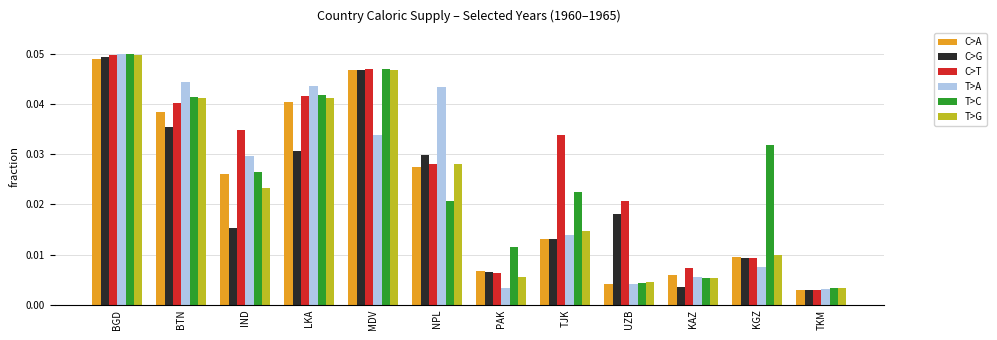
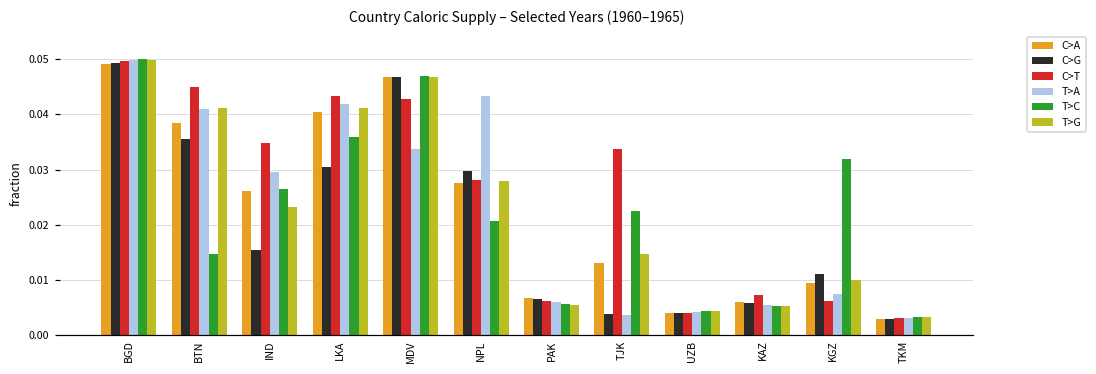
C>T, BTN: 0.040 -> 0.045
T>A, BTN: 0.044 -> 0.041
T>C, BTN: 0.041 -> 0.015
C>T, LKA: 0.042 -> 0.043
T>A, LKA: 0.044 -> 0.042
T>C, LKA: 0.042 -> 0.036
C>T, MDV: 0.047 -> 0.043
T>A, PAK: 0.003 -> 0.006
T>C, PAK: 0.012 -> 0.006
C>G, TJK: 0.013 -> 0.004
T>A, TJK: 0.014 -> 0.004
C>G, UZB: 0.018 -> 0.004
C>T, UZB: 0.021 -> 0.004
C>G, KAZ: 0.004 -> 0.006
C>G, KGZ: 0.009 -> 0.011
C>T, KGZ: 0.009 -> 0.006
